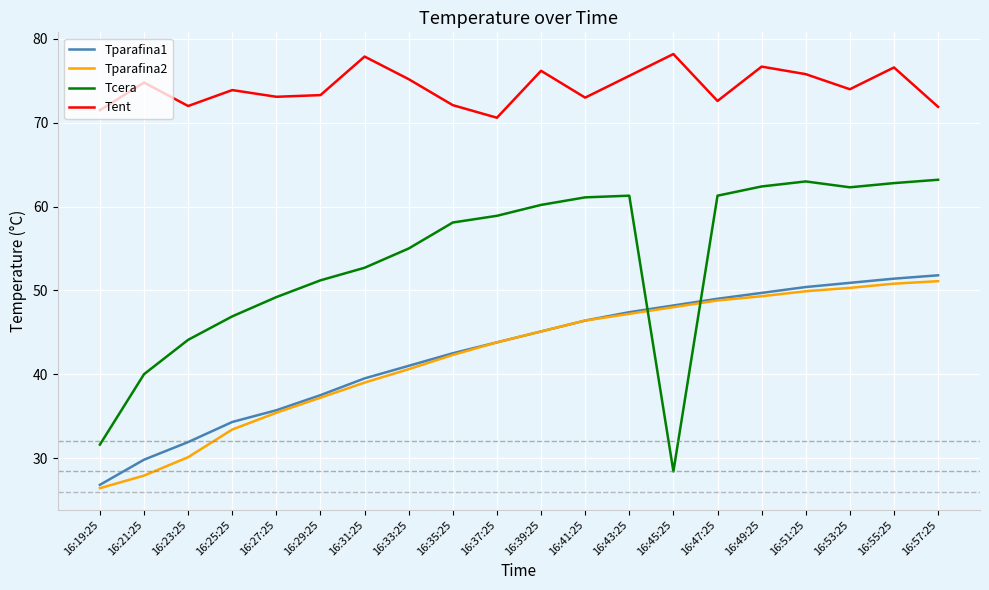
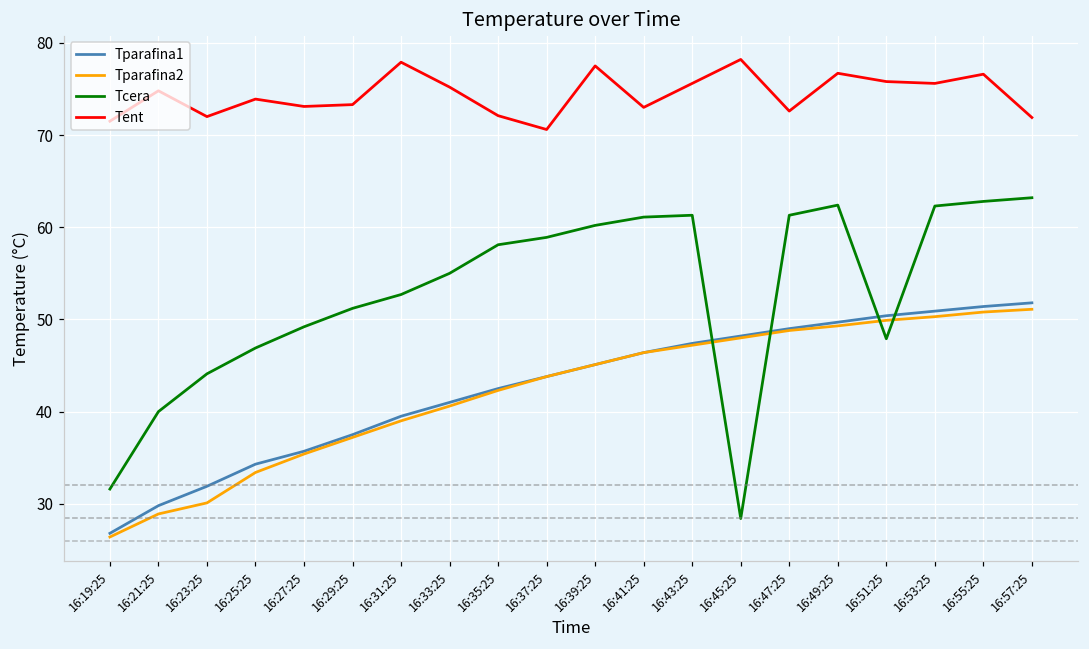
Tparafina2, 16:21:25: 28 -> 29
Tent, 16:39:25: 76 -> 78
Tcera, 16:51:25: 63 -> 48
Tent, 16:53:25: 74 -> 76
